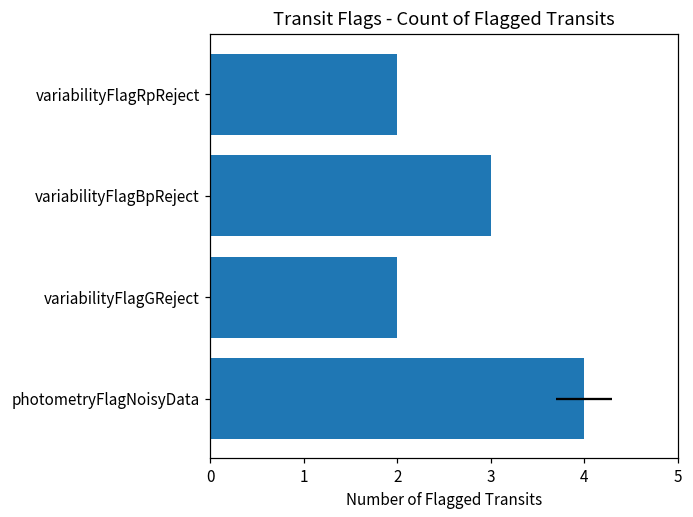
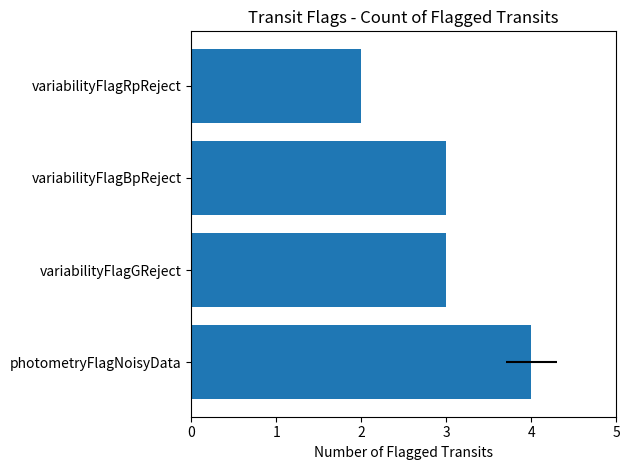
variabilityFlagGReject: 2 -> 3
